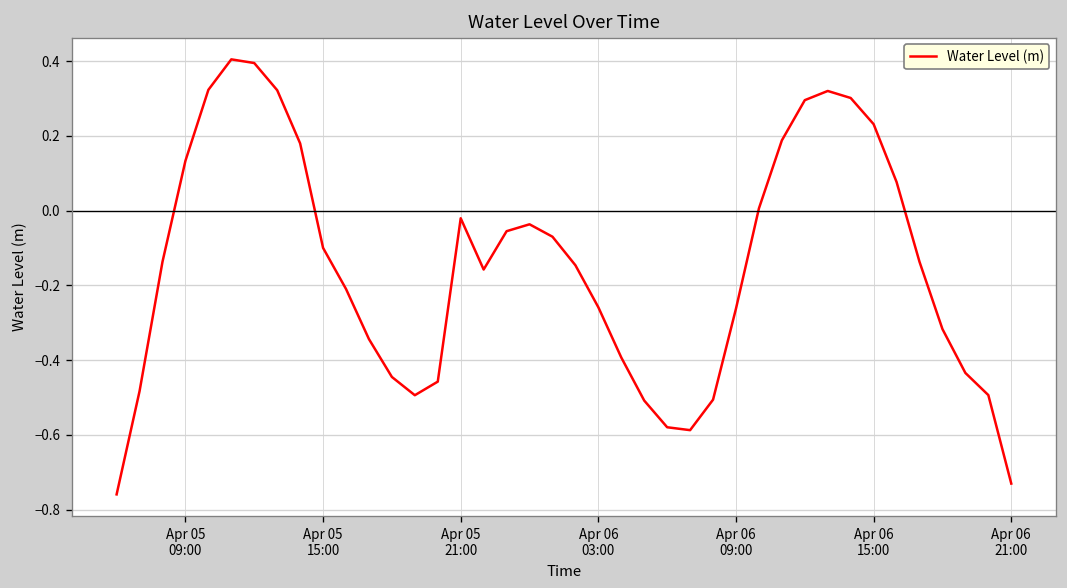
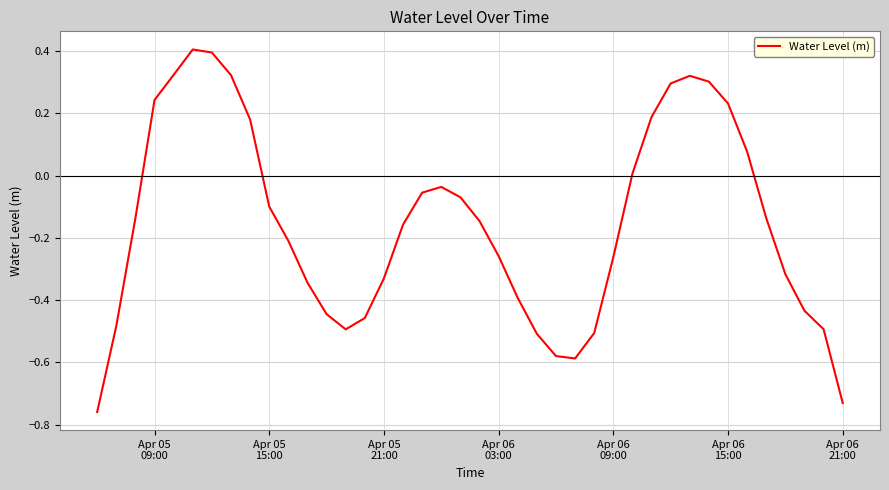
Apr 05 09:00: 0.13 -> 0.24
Apr 05 21:00: -0.02 -> -0.33
